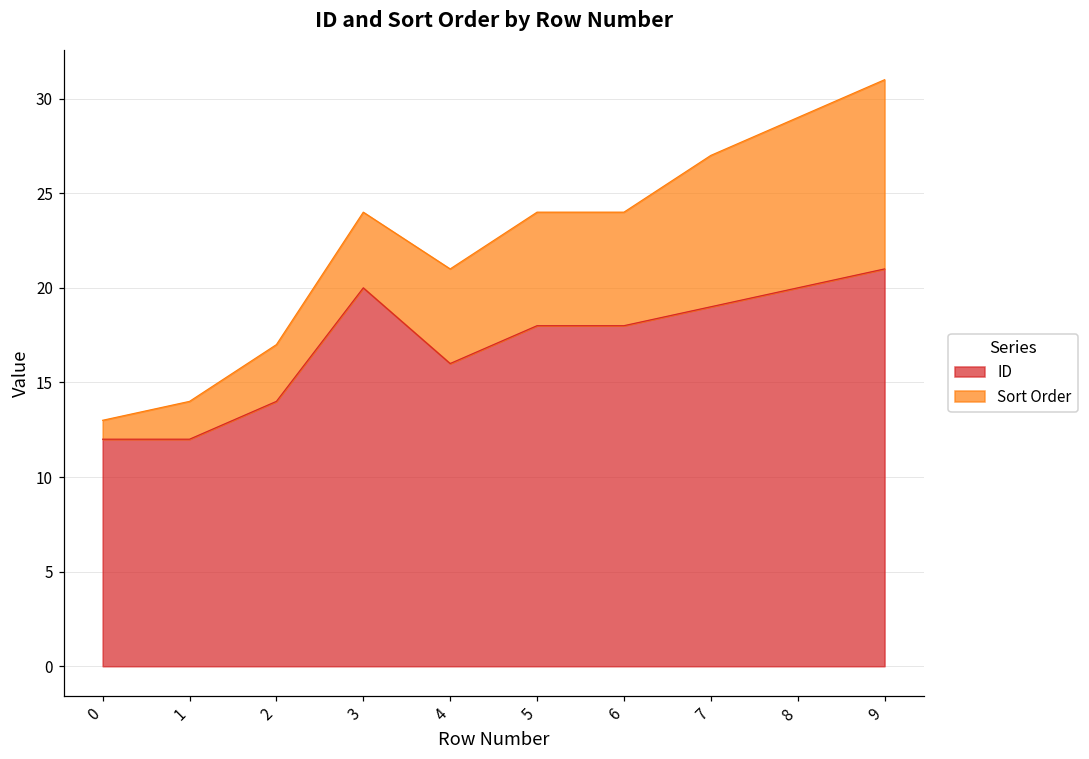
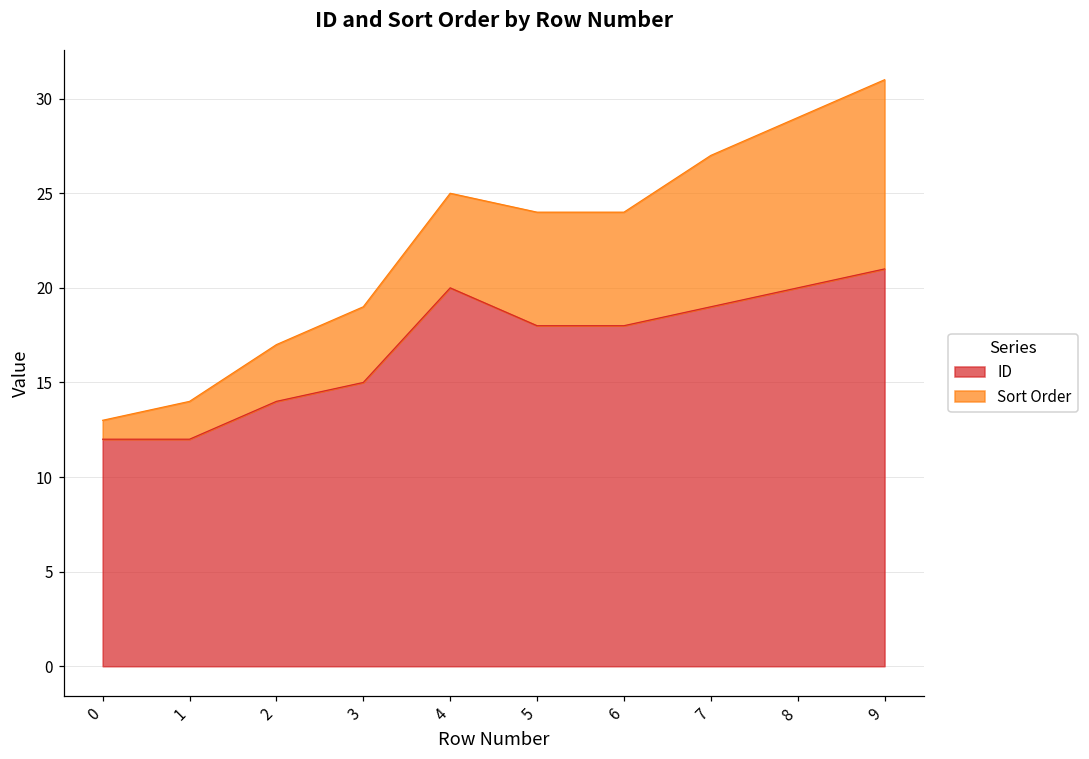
ID, 3: 20 -> 15
ID, 4: 16 -> 20
